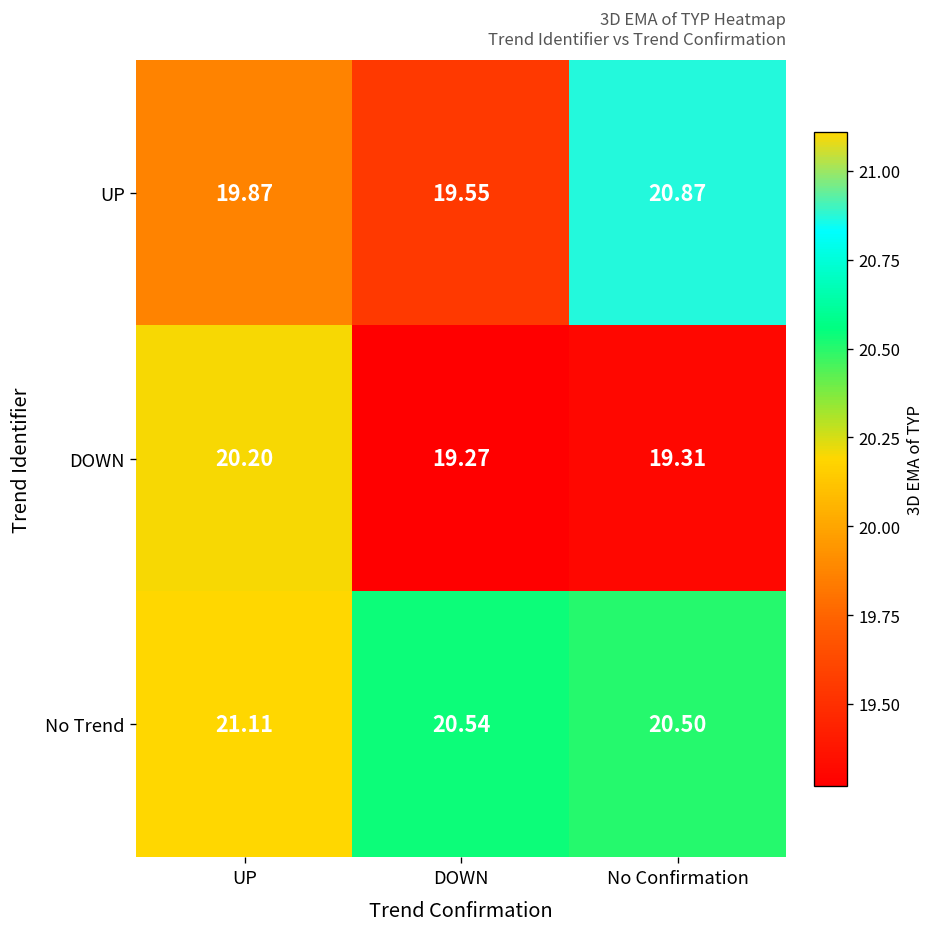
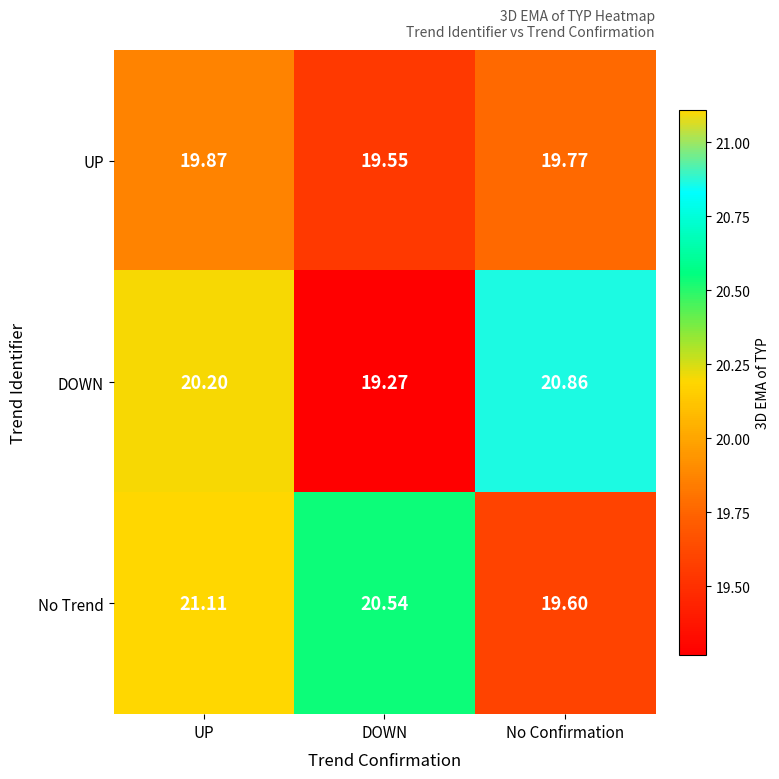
UP, No Confirmation: 20.87 -> 19.77
DOWN, No Confirmation: 19.31 -> 20.86
No Trend, No Confirmation: 20.50 -> 19.60
